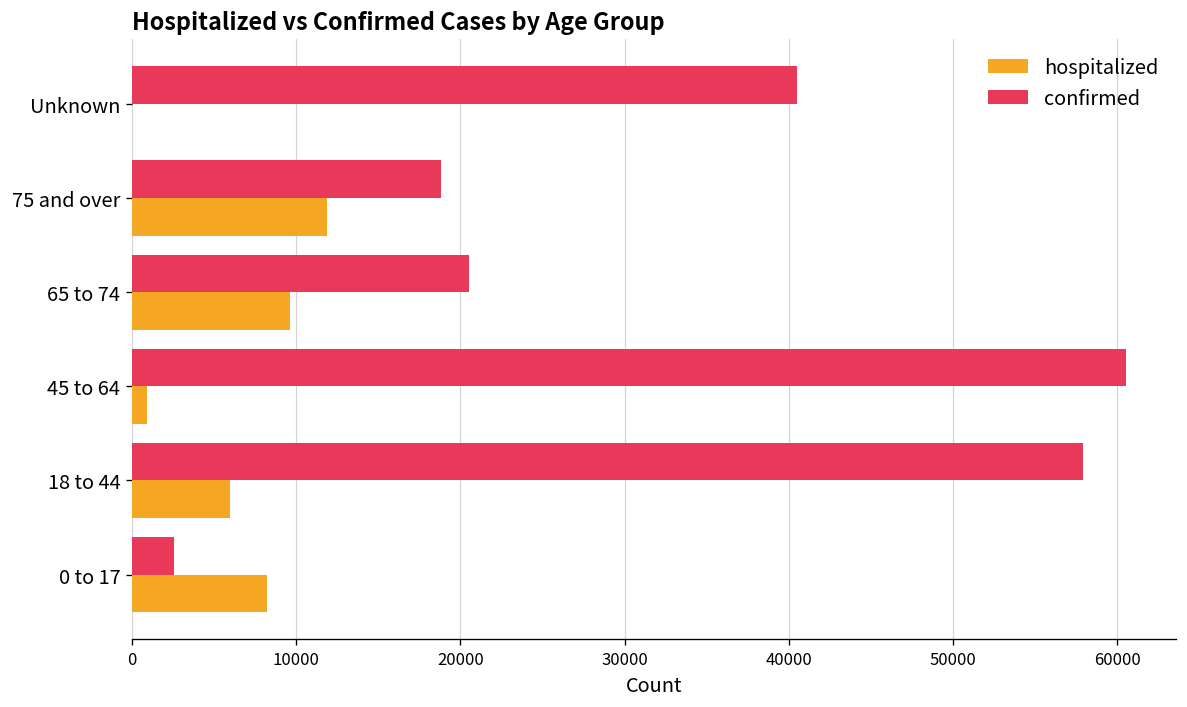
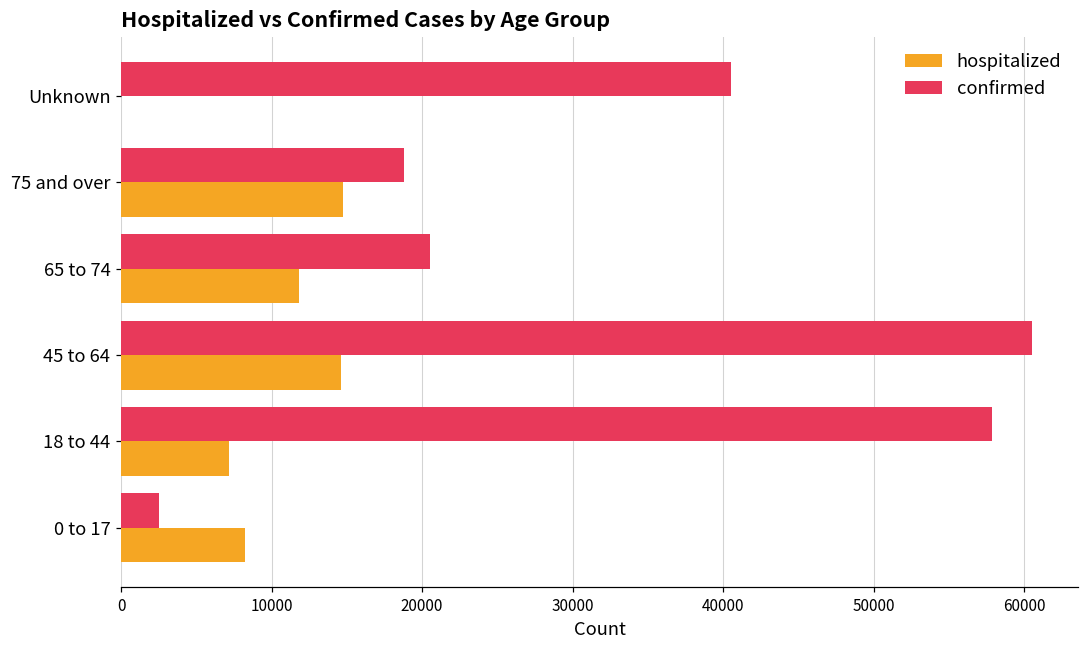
hospitalized, 75 and over: 11900 -> 14700
hospitalized, 65 to 74: 9600 -> 11800
hospitalized, 45 to 64: 900 -> 14600
hospitalized, 18 to 44: 6000 -> 7200
